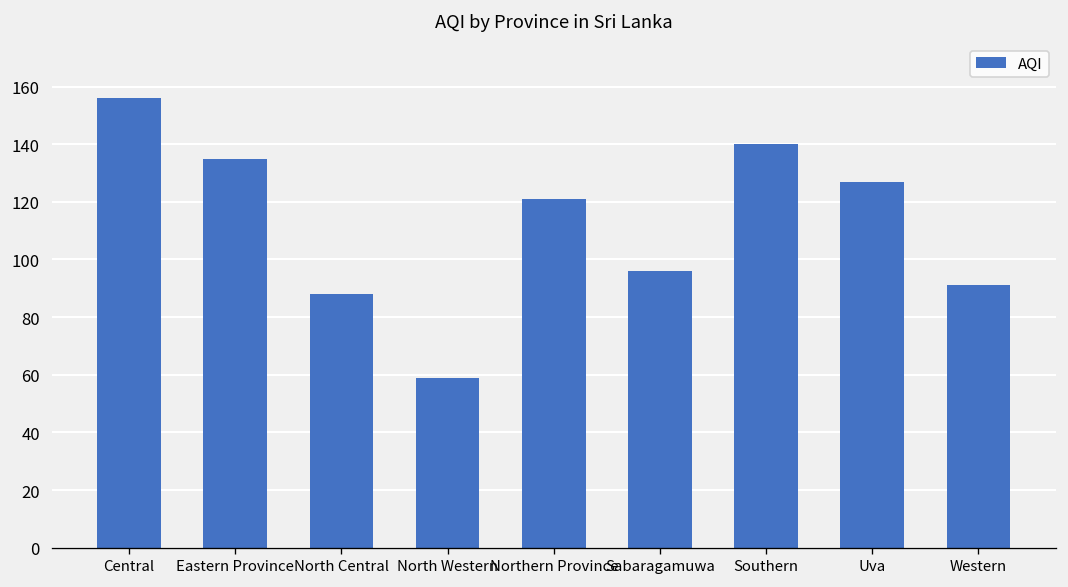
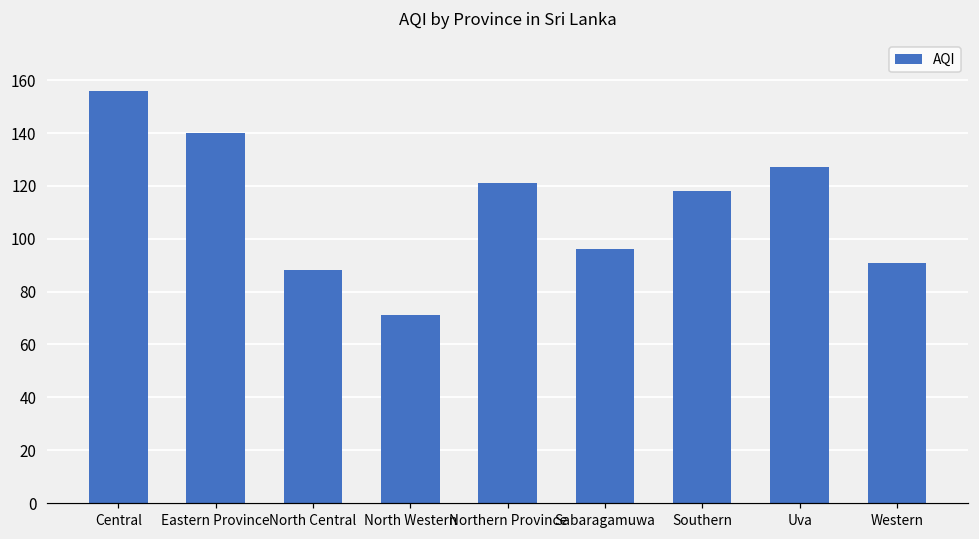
Eastern Province: 135 -> 140
North Western: 59 -> 71
Southern: 140 -> 118
